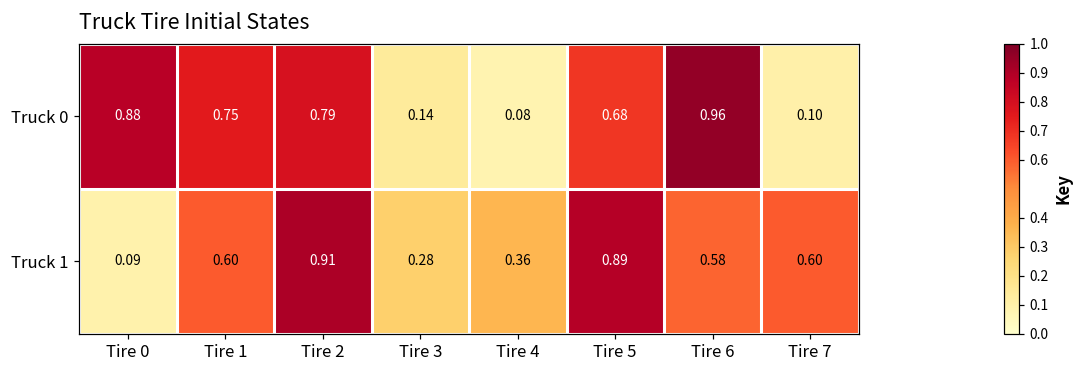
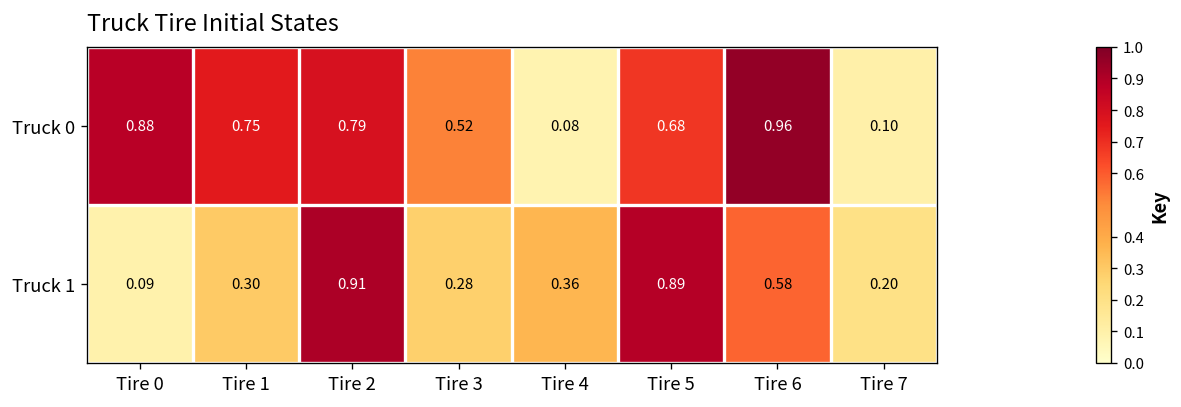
Truck 0, Tire 3: 0.14 -> 0.52
Truck 1, Tire 1: 0.60 -> 0.30
Truck 1, Tire 7: 0.60 -> 0.20
